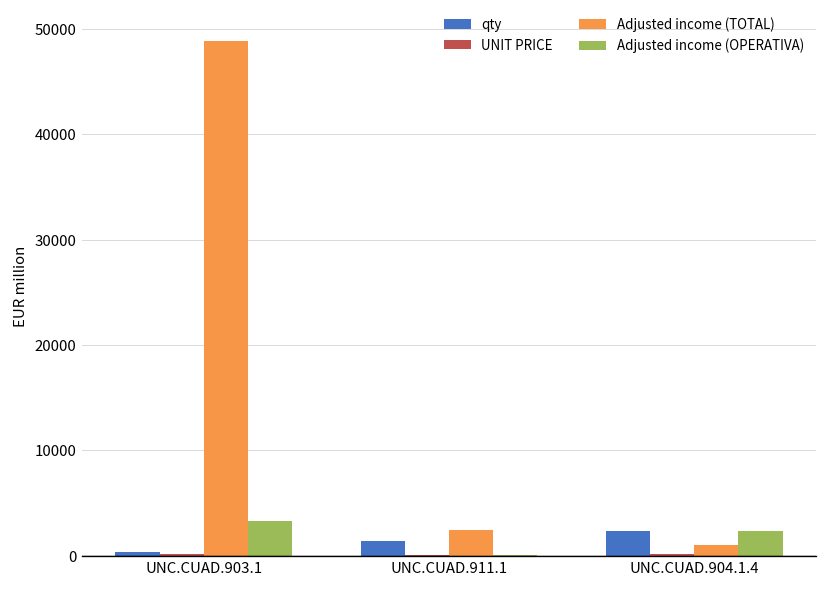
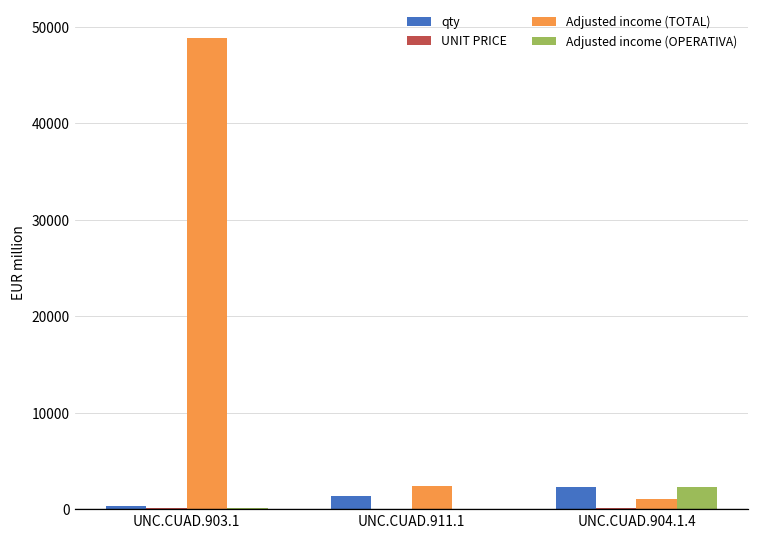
Adjusted income (OPERATIVA), UNC.CUAD.903.1: 3000 -> 0
